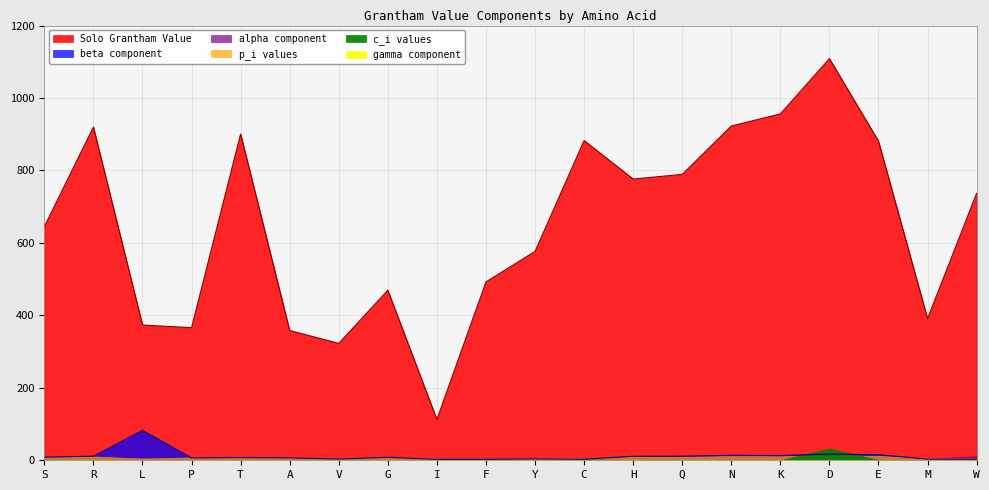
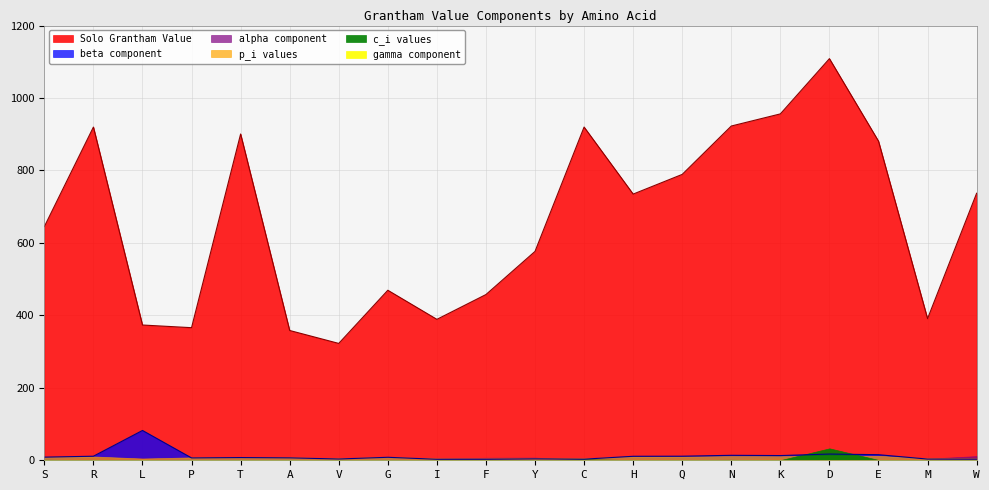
Solo Grantham Value, I: 110 -> 390
Solo Grantham Value, F: 490 -> 460
Solo Grantham Value, C: 880 -> 920
Solo Grantham Value, H: 780 -> 730
